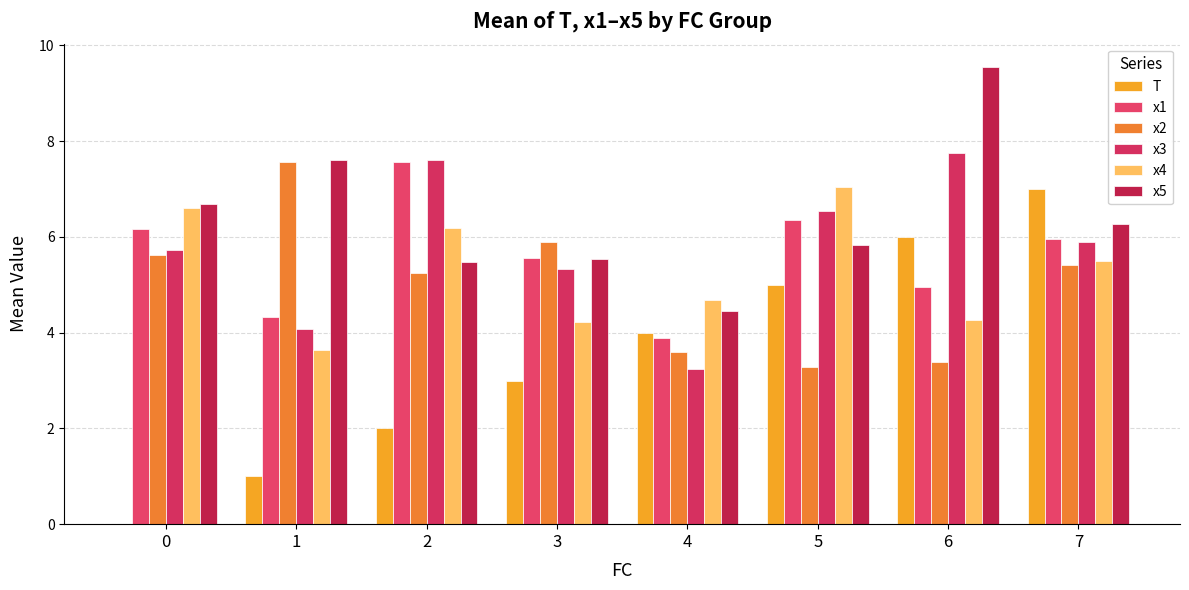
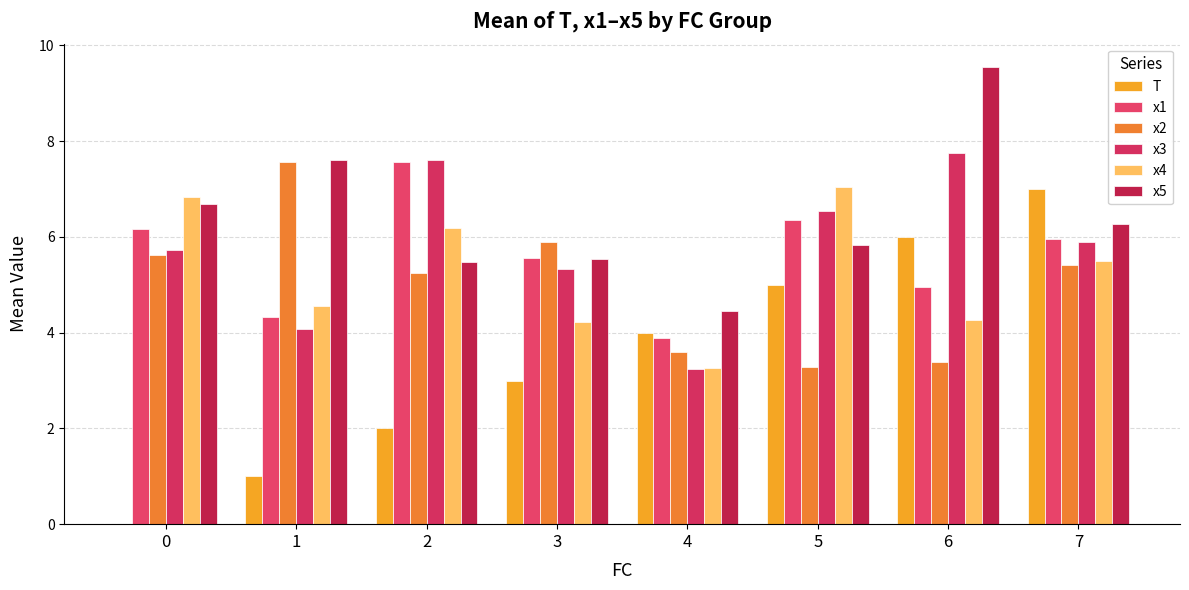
x4, 0: 6.6 -> 6.8
x4, 1: 3.6 -> 4.5
x4, 4: 4.7 -> 3.3
